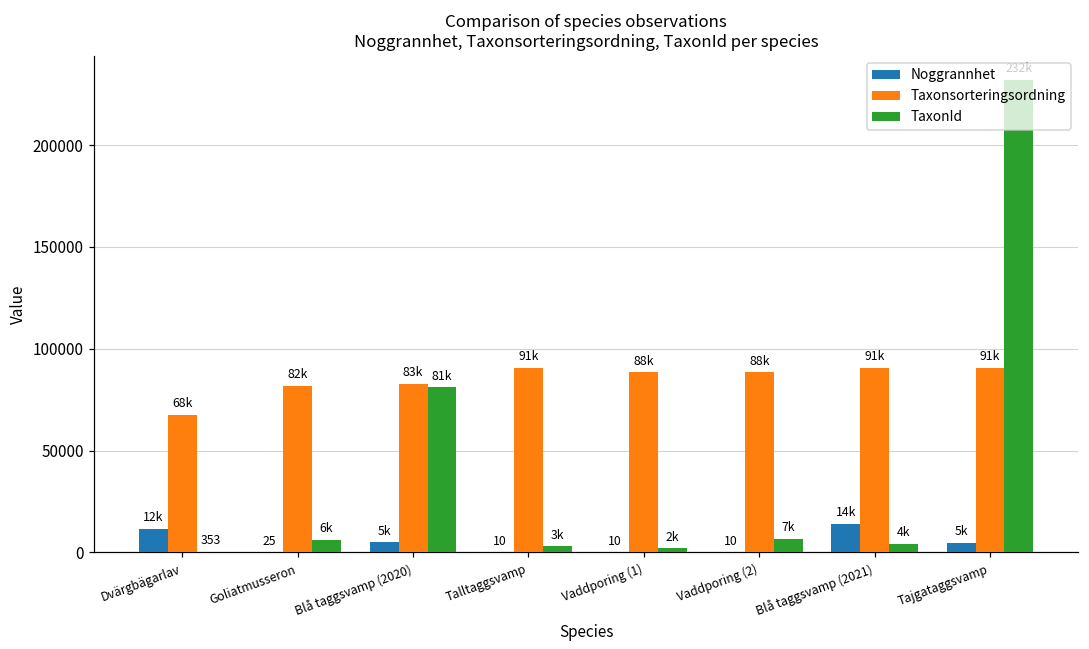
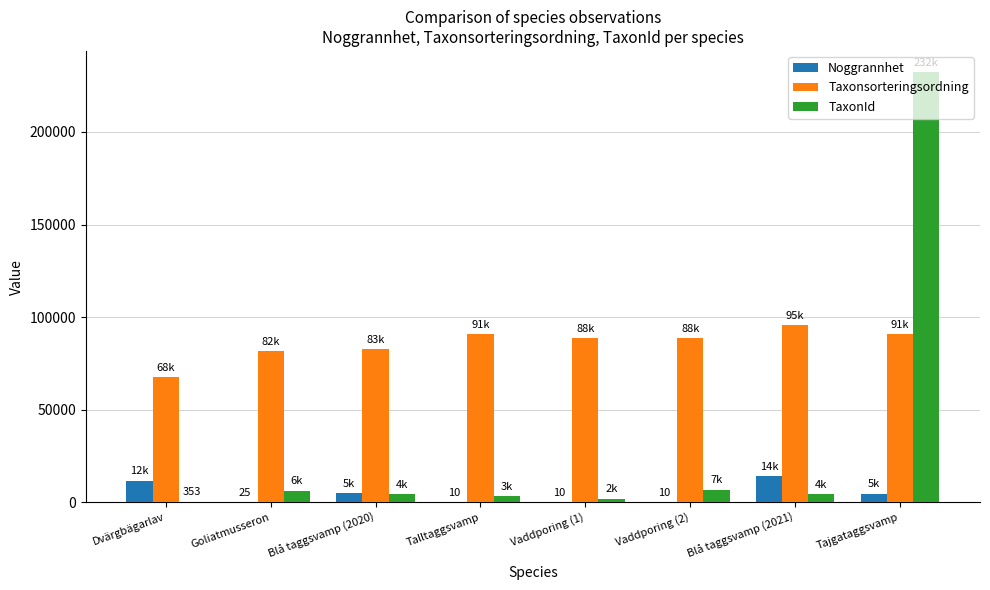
TaxonId, Blå taggsvamp (2020): 81k -> 4k
Taxonsorteringsordning, Blå taggsvamp (2021): 91k -> 95k
